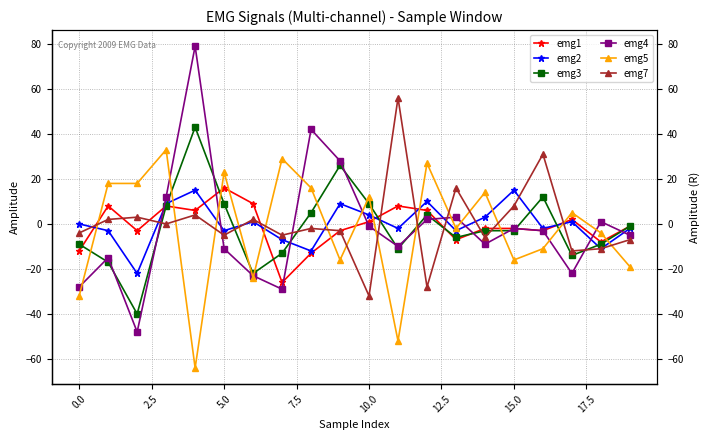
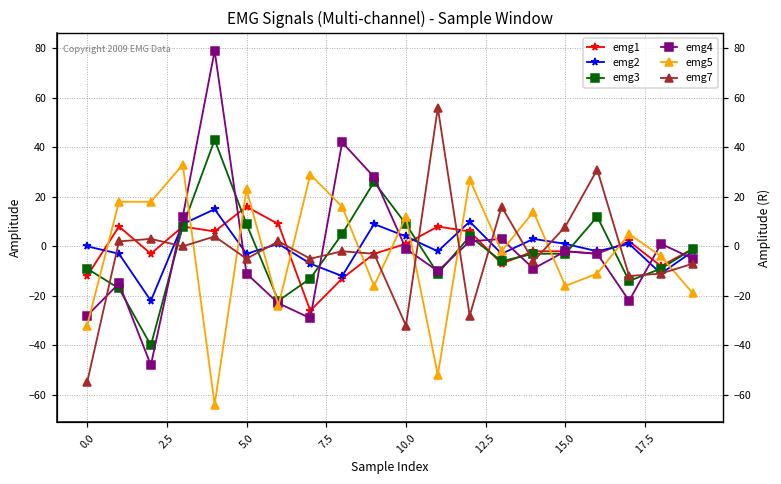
emg7, 0.0: -4 -> -55
emg2, 15.0: 15 -> 1
